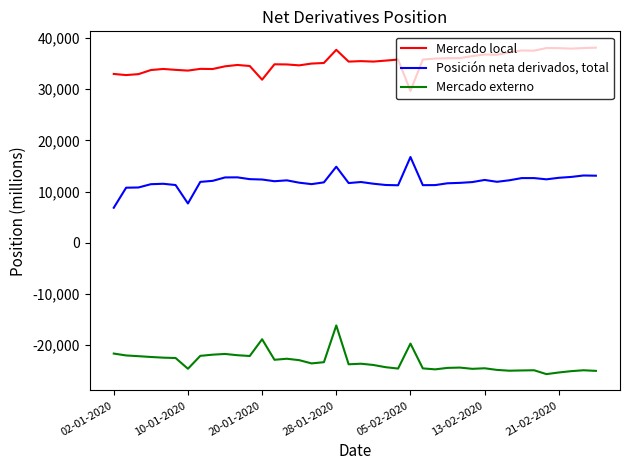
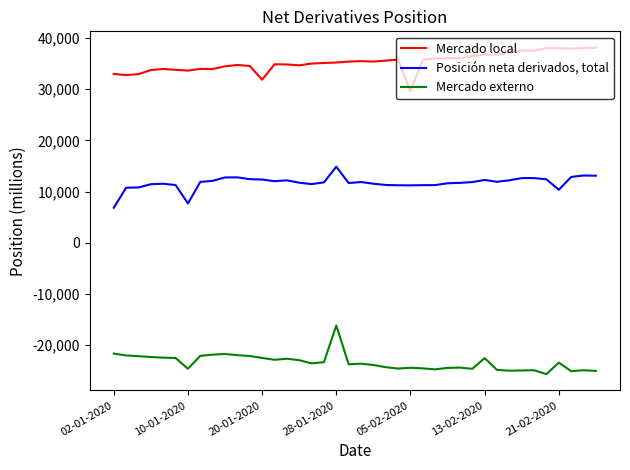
Mercado externo, 20-01-2020: -19,000 -> -22,000
Mercado local, 28-01-2020: 38,000 -> 35,000
Posición neta derivados, total, 05-02-2020: 17,000 -> 11,000
Mercado externo, 05-02-2020: -20,000 -> -24,000
Mercado externo, 13-02-2020: -24,000 -> -23,000
Posición neta derivados, total, 21-02-2020: 13,000 -> 10,000
Mercado externo, 21-02-2020: -25,000 -> -23,000
